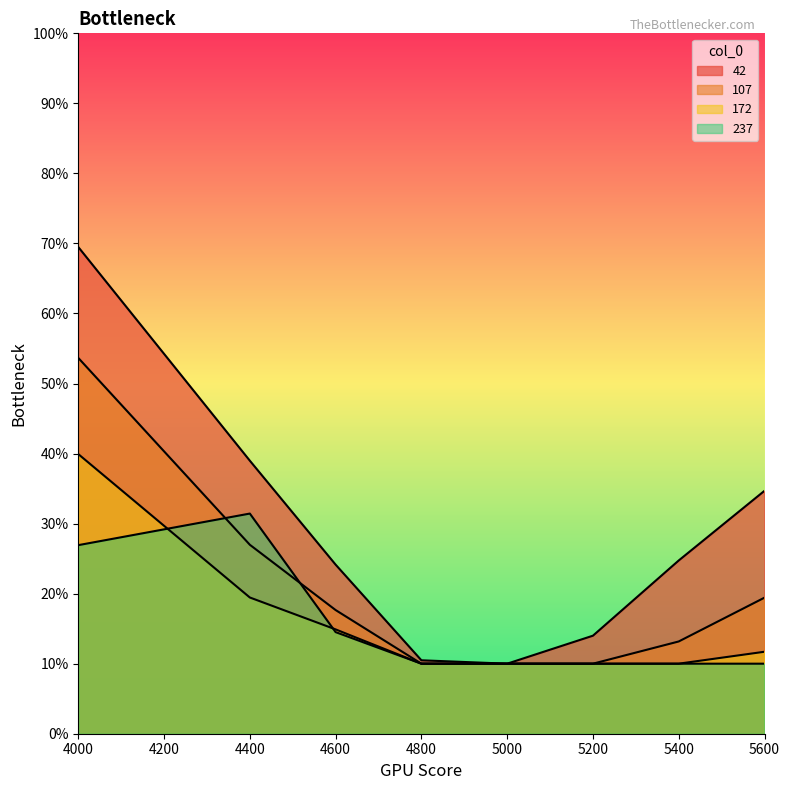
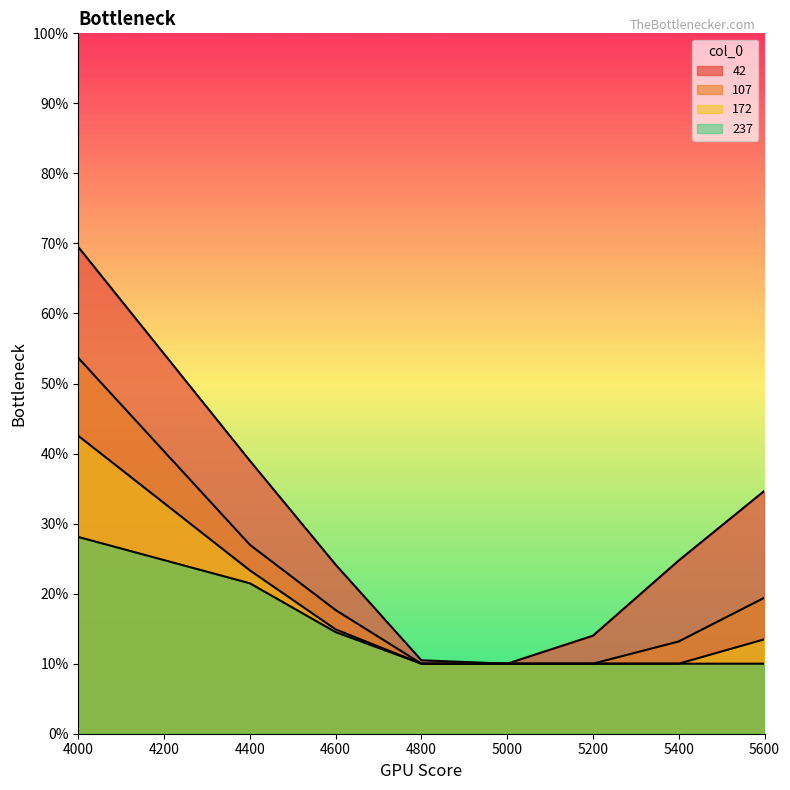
172, 4000: 40% -> 43%
237, 4000: 27% -> 28%
172, 4400: 19% -> 23%
237, 4400: 31% -> 21%
172, 5600: 12% -> 13%
